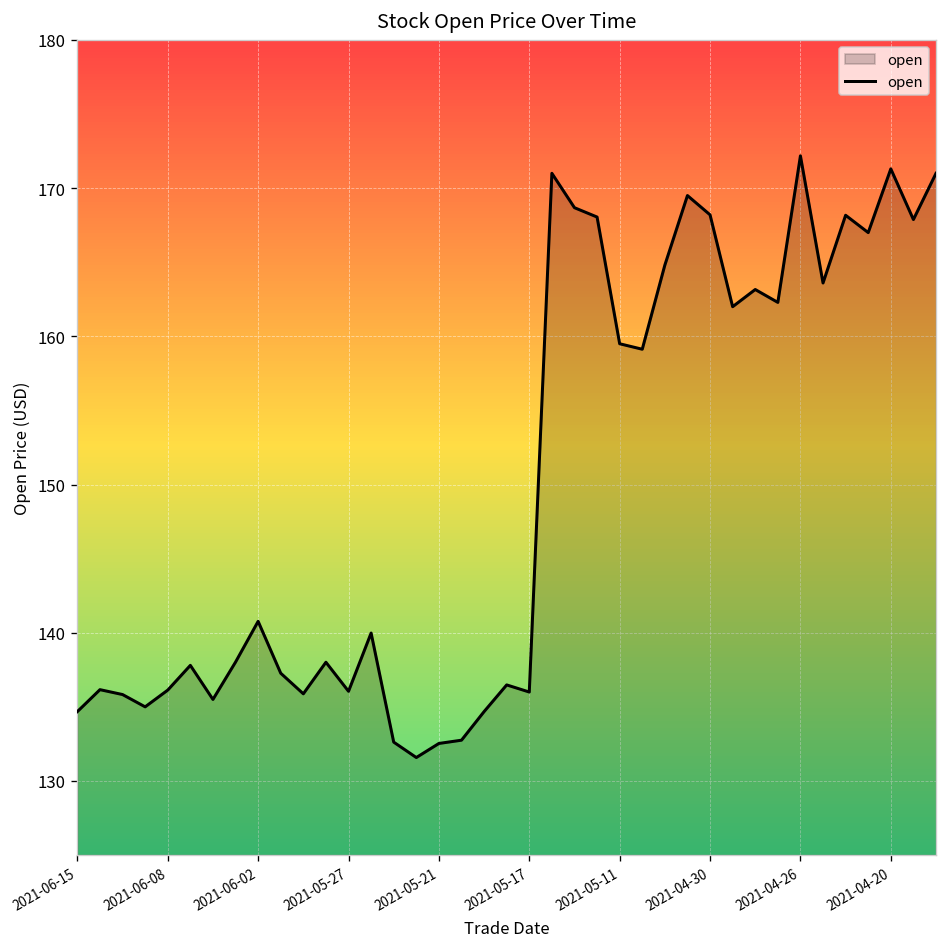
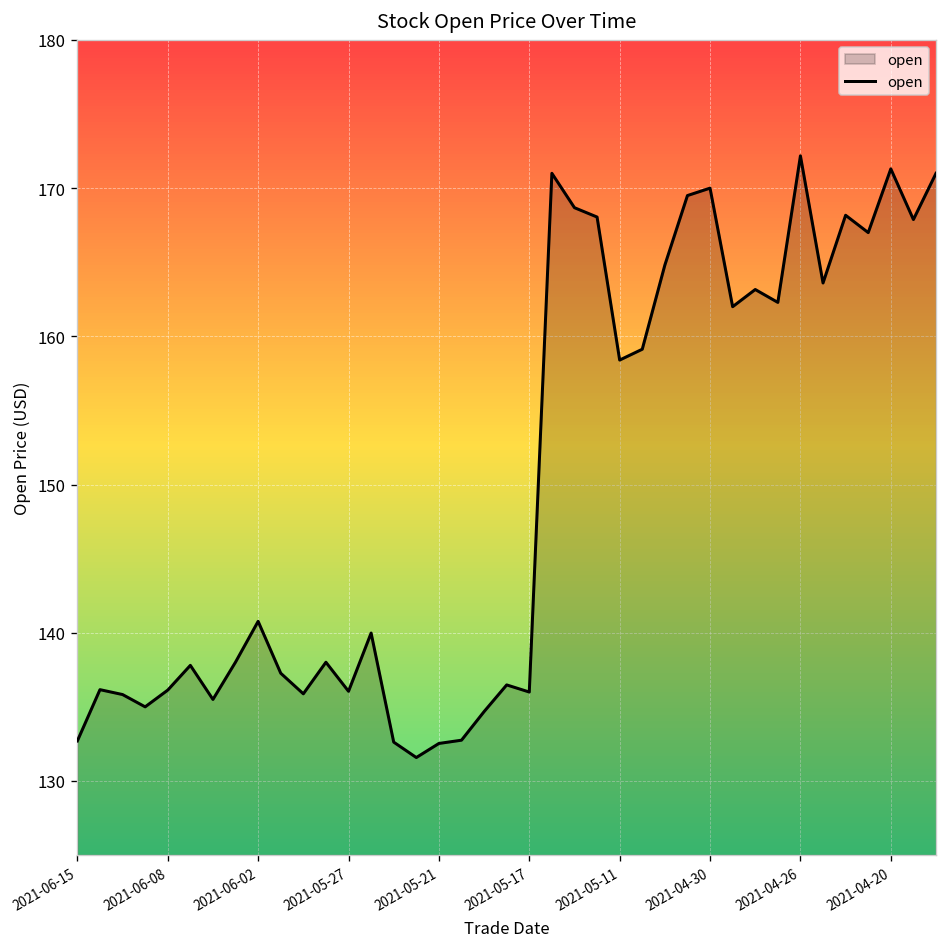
2021-06-15: 134.7 -> 132.7
2021-05-11: 159.5 -> 158.4
2021-04-30: 168.2 -> 170.0
